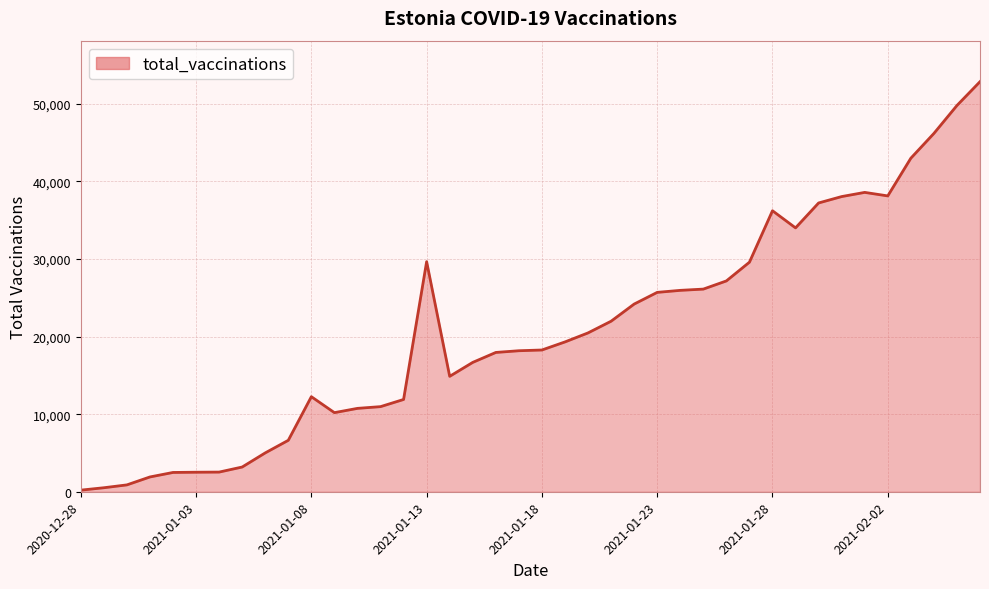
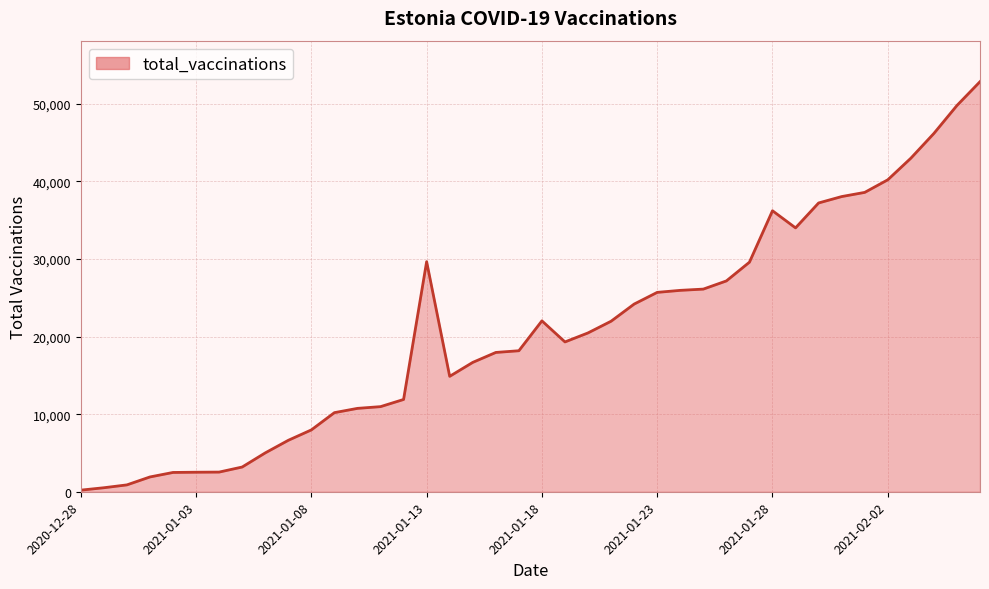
2021-01-08: 12,000 -> 8,000
2021-01-18: 18,000 -> 22,000
2021-02-02: 38,000 -> 40,000
